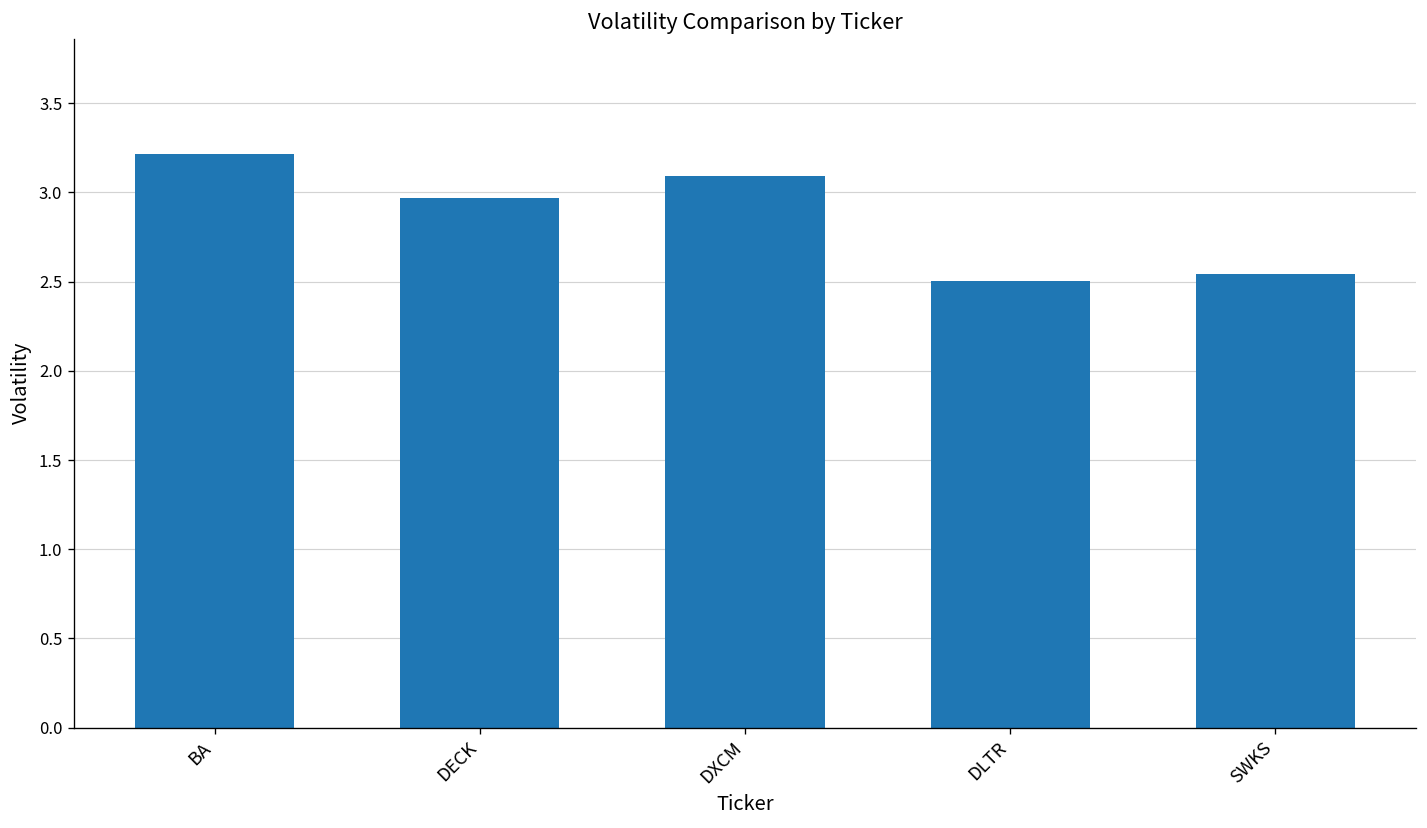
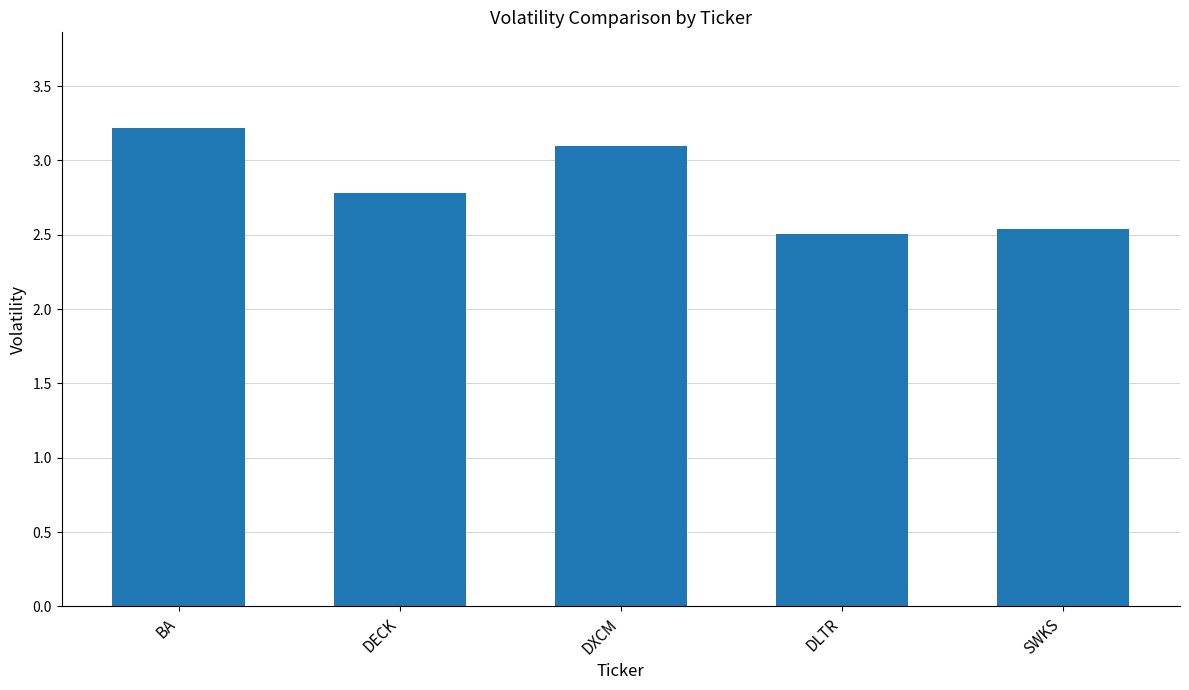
DECK: 2.97 -> 2.78
